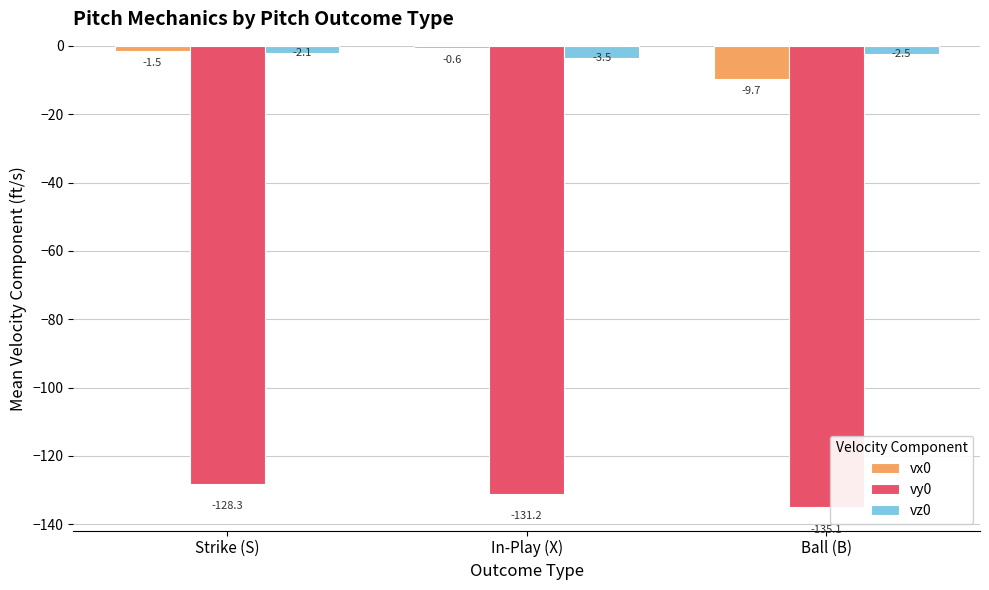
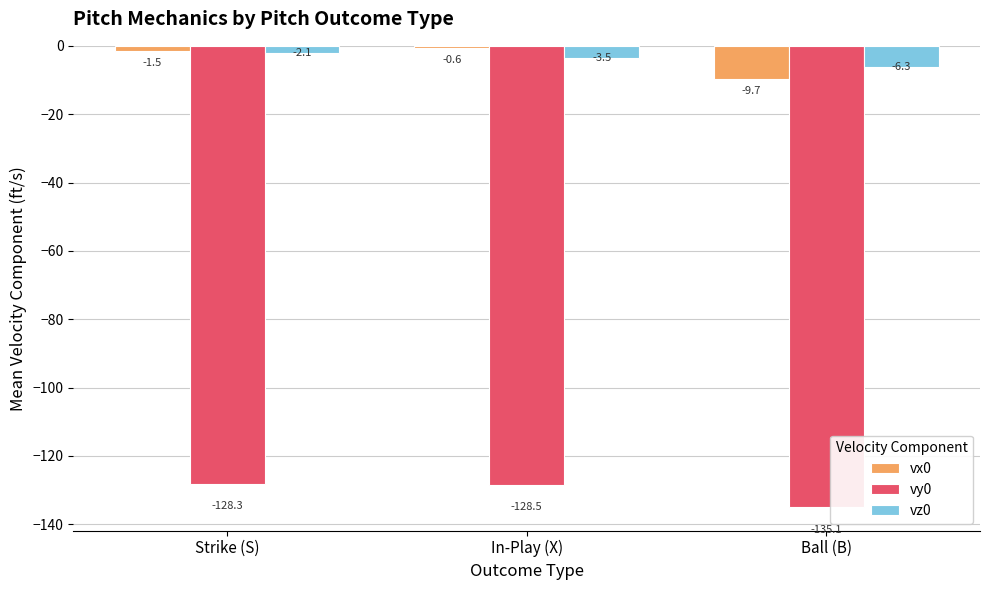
vy0, In-Play (X): -131.2 -> -128.5
vz0, Ball (B): -2.5 -> -6.3
